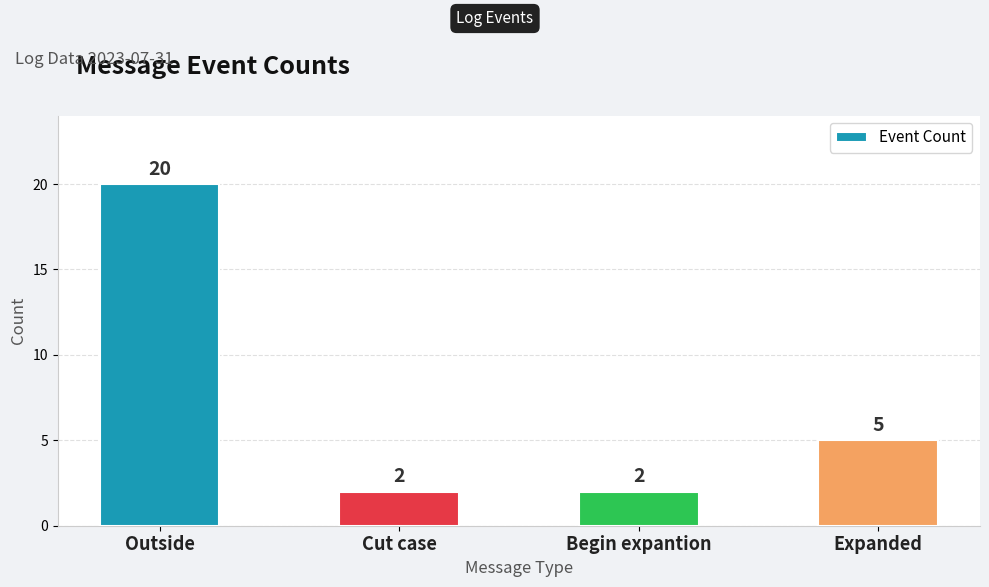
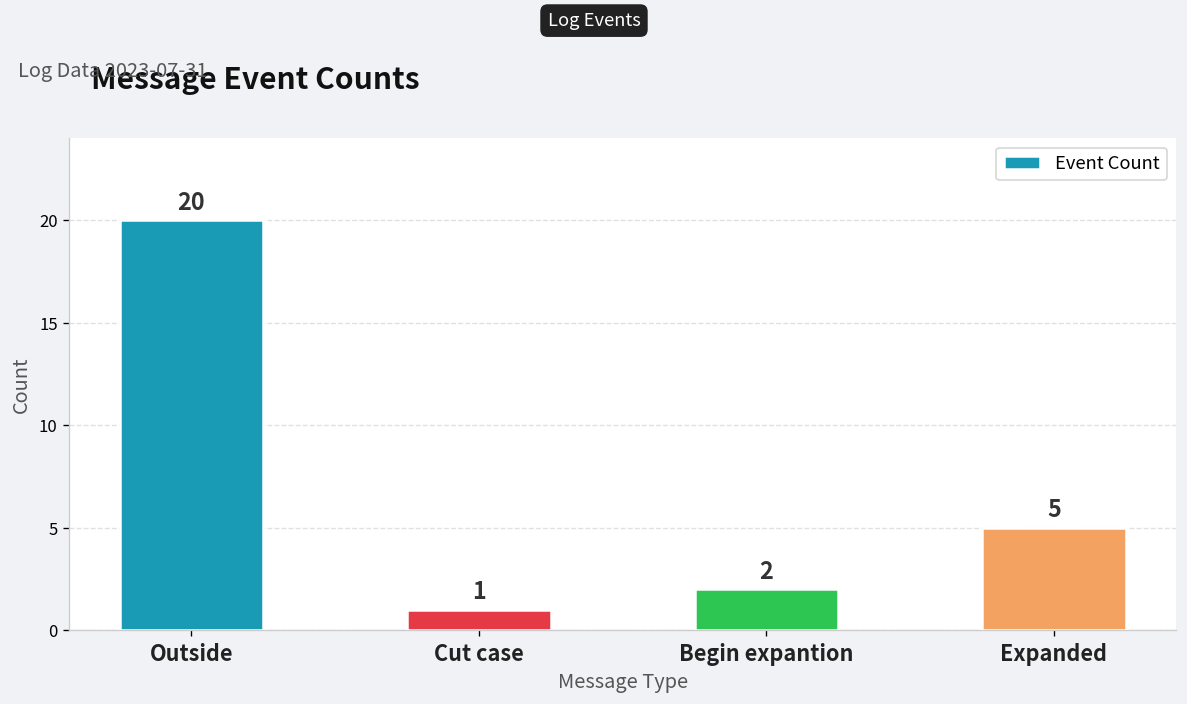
Cut case: 2 -> 1
